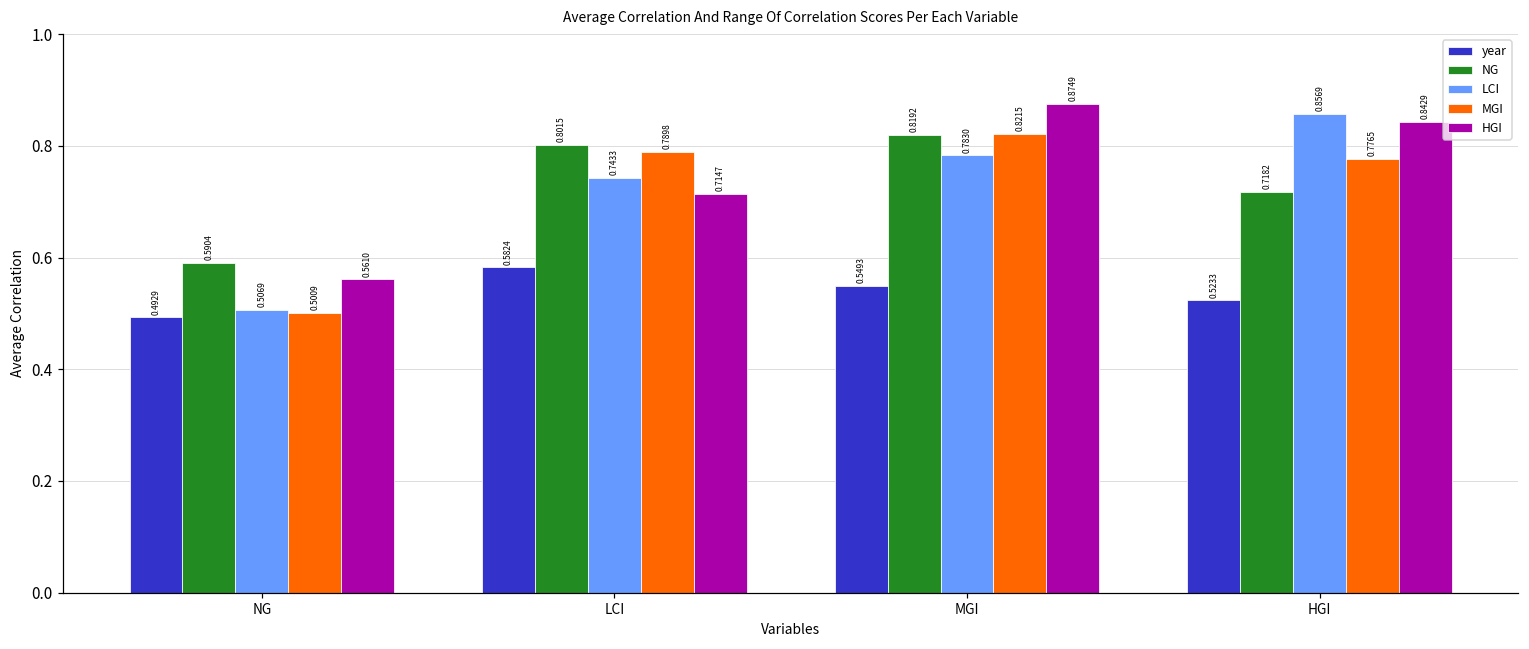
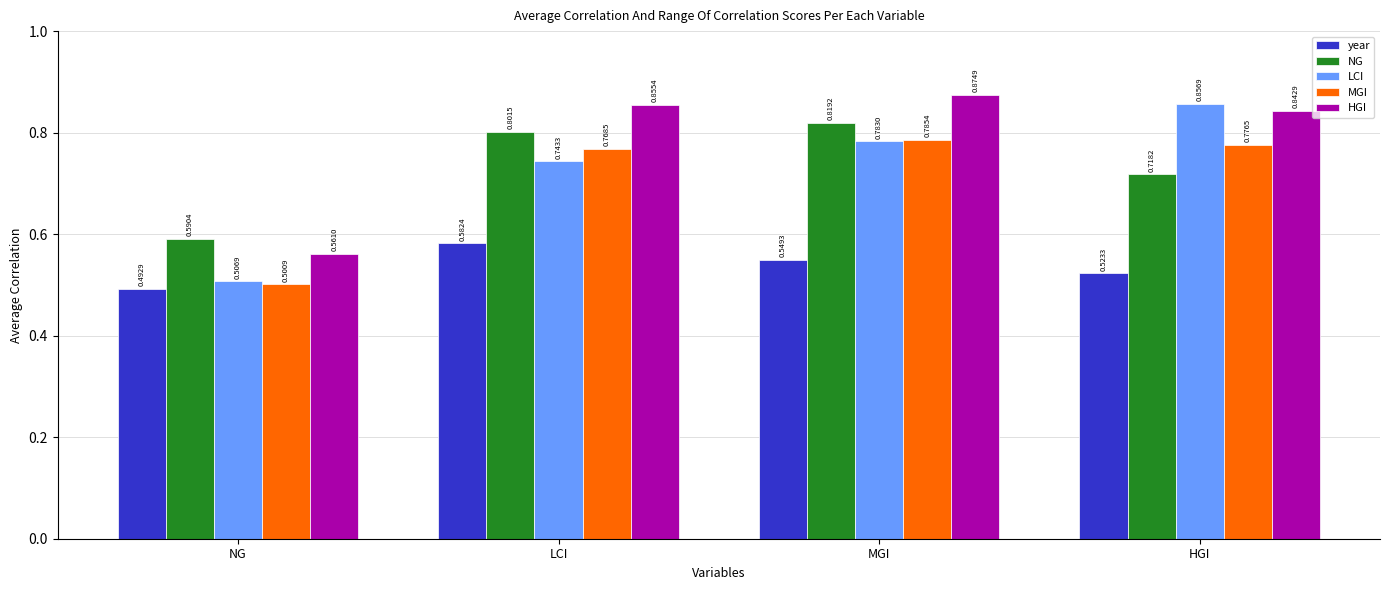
MGI, LCI: 0.7898 -> 0.7685
HGI, LCI: 0.7147 -> 0.8554
MGI, MGI: 0.8215 -> 0.7854
